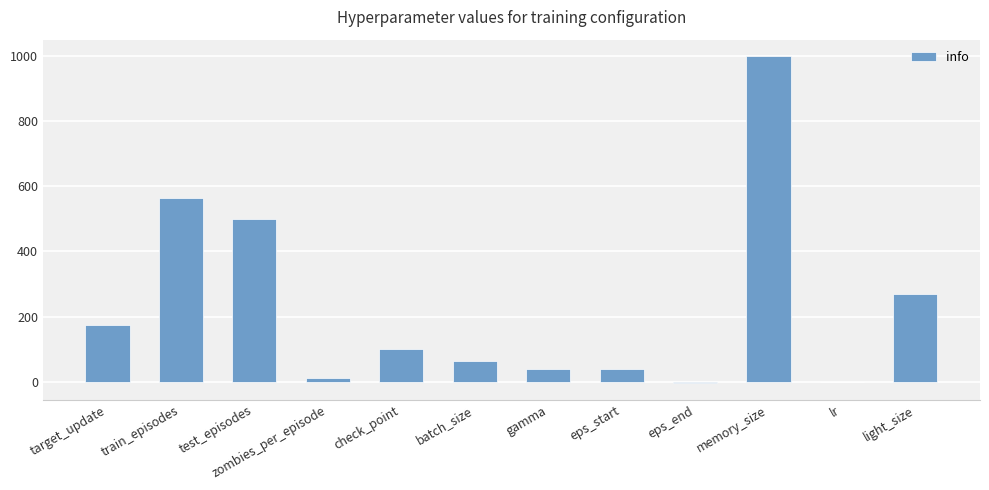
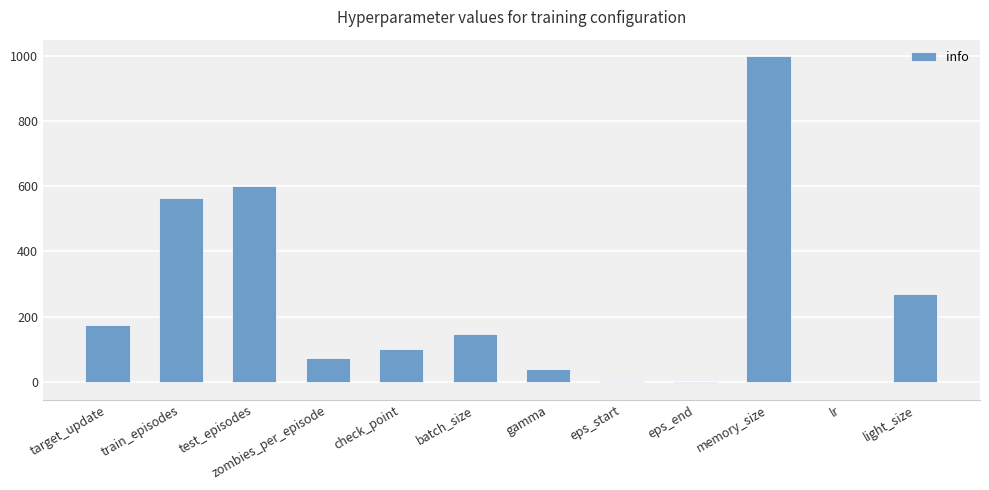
test_episodes: 500 -> 600
zombies_per_episode: 10 -> 70
batch_size: 60 -> 150
eps_start: 40 -> 0
